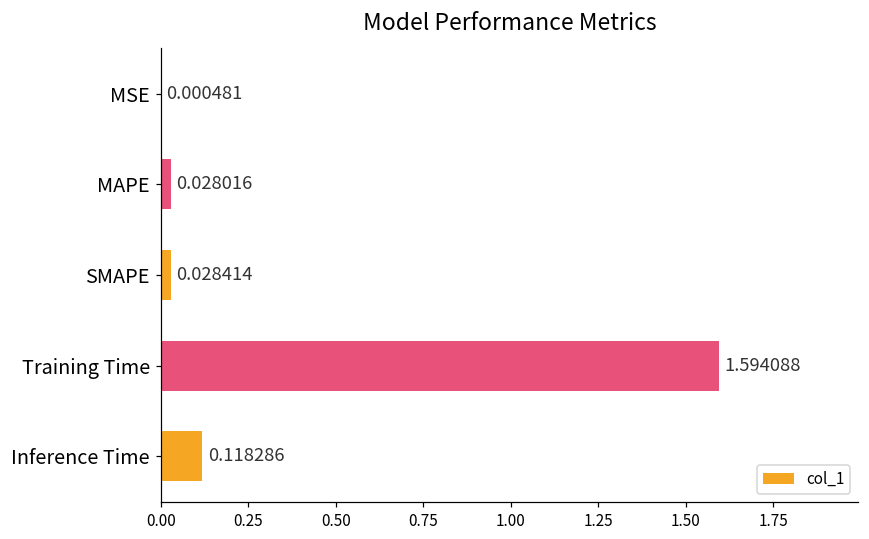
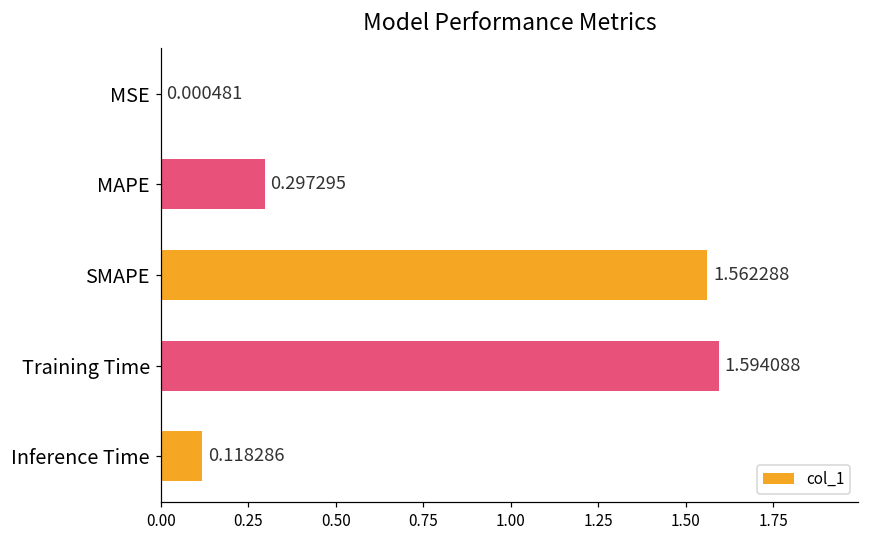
MAPE: 0.028016 -> 0.297295
SMAPE: 0.028414 -> 1.562288
